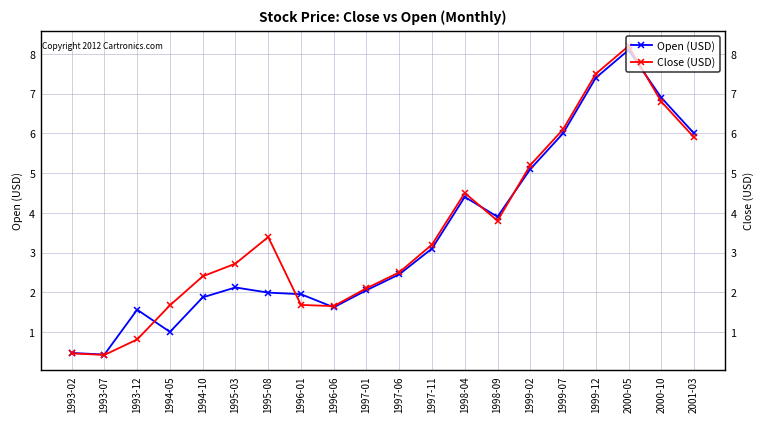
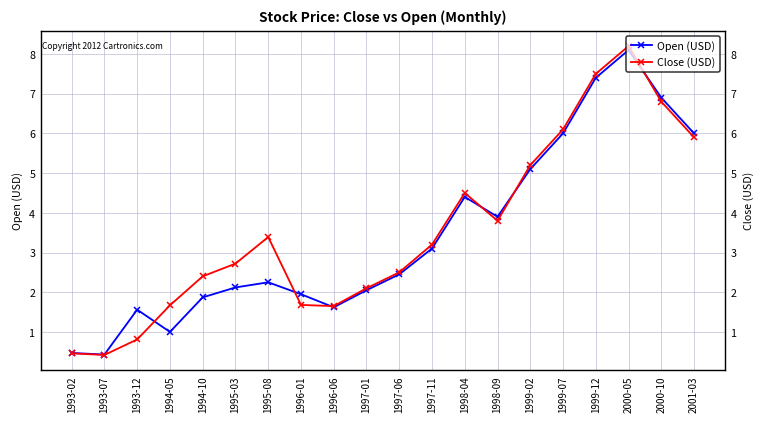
Open (USD), 1995-08: 2.0 -> 2.3
